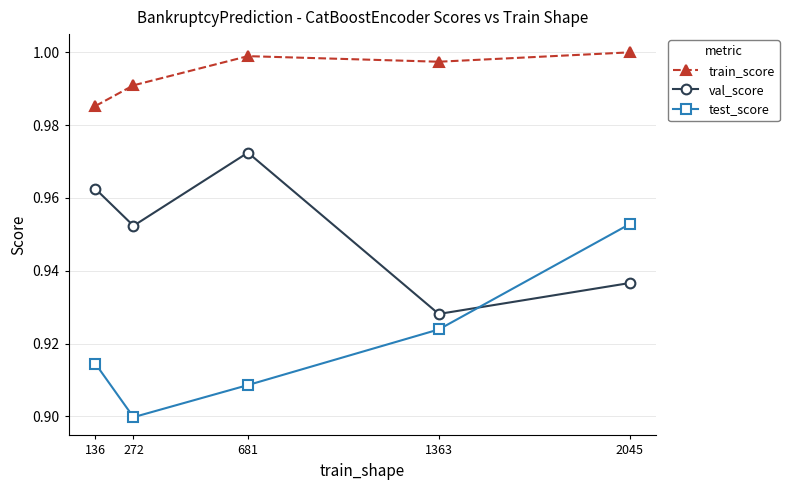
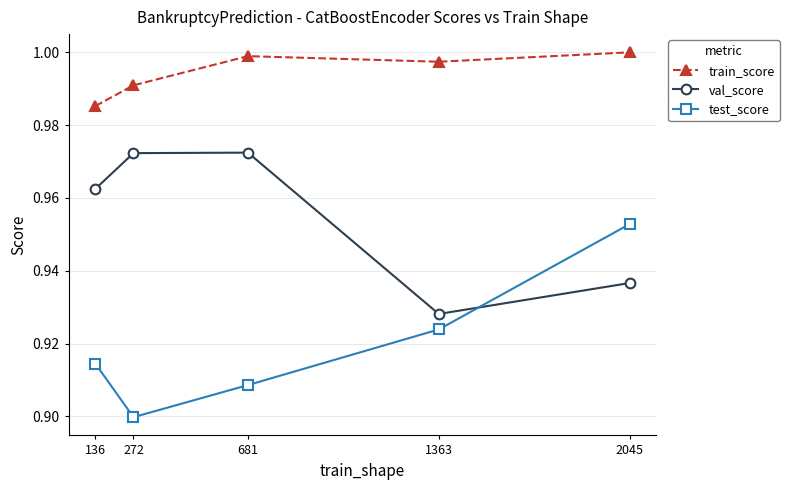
val_score, 272: 0.952 -> 0.972
